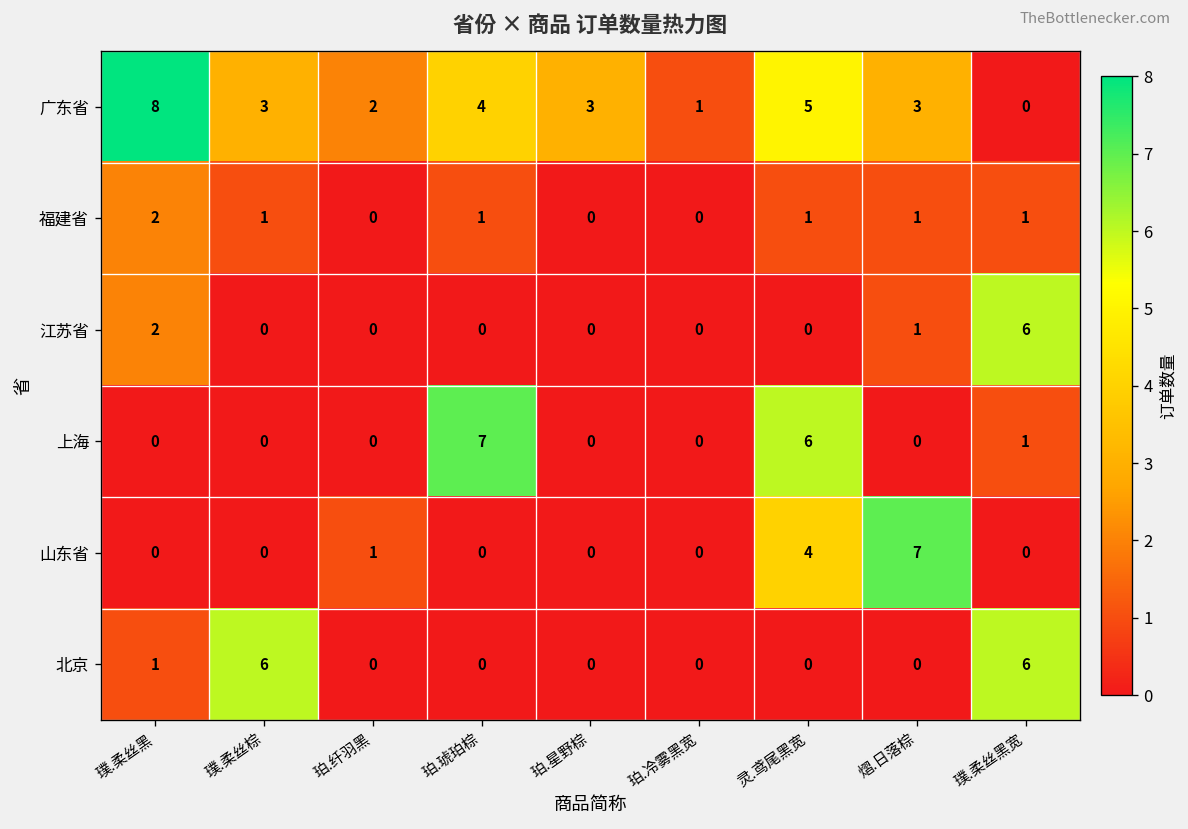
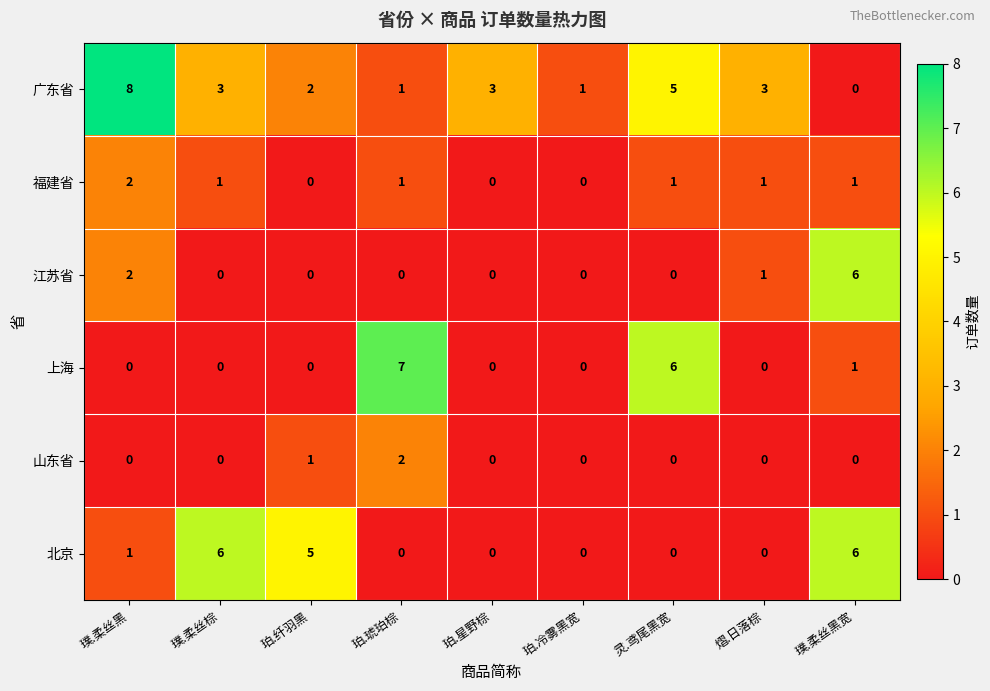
广东省, 珀.琥珀棕: 4 -> 1
山东省, 珀.琥珀棕: 0 -> 2
山东省, 灵.鸢尾黑宽: 4 -> 0
山东省, 熠.日落棕: 7 -> 0
北京, 珀.纤羽黑: 0 -> 5
